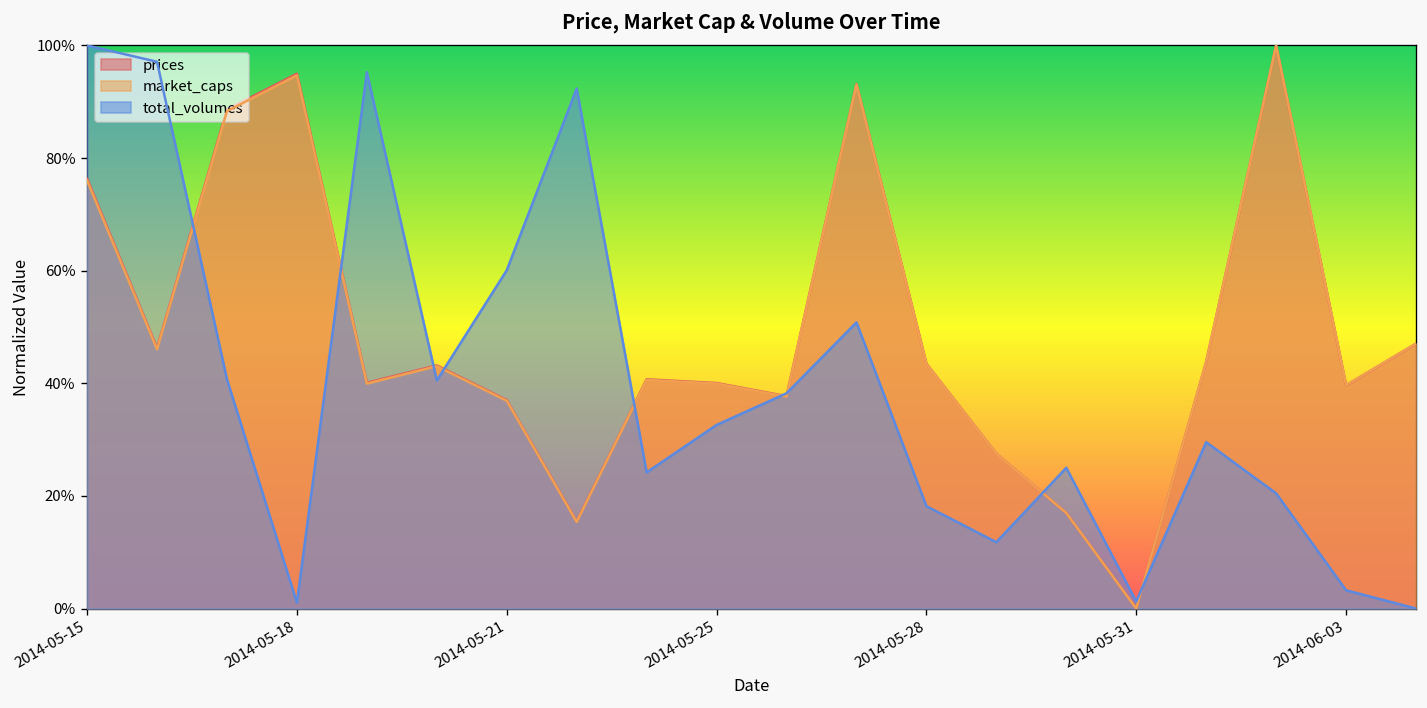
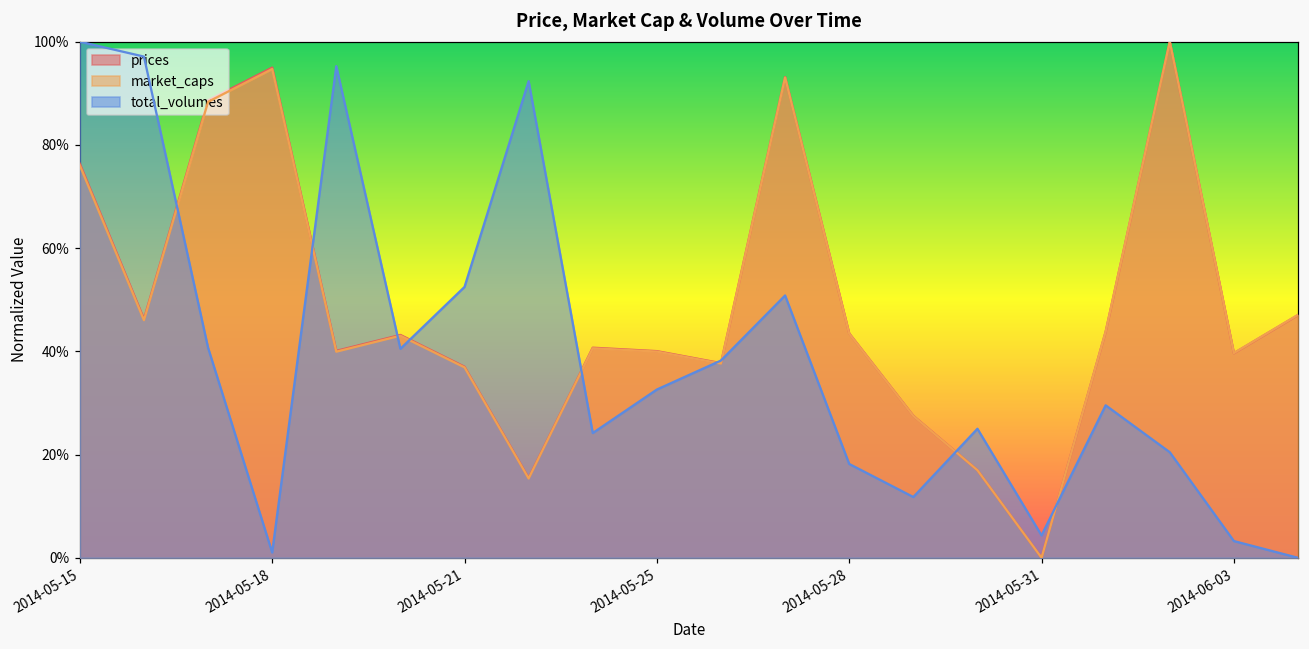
total_volumes, 2014-05-21: 60% -> 52%
total_volumes, 2014-05-31: 1% -> 4%
